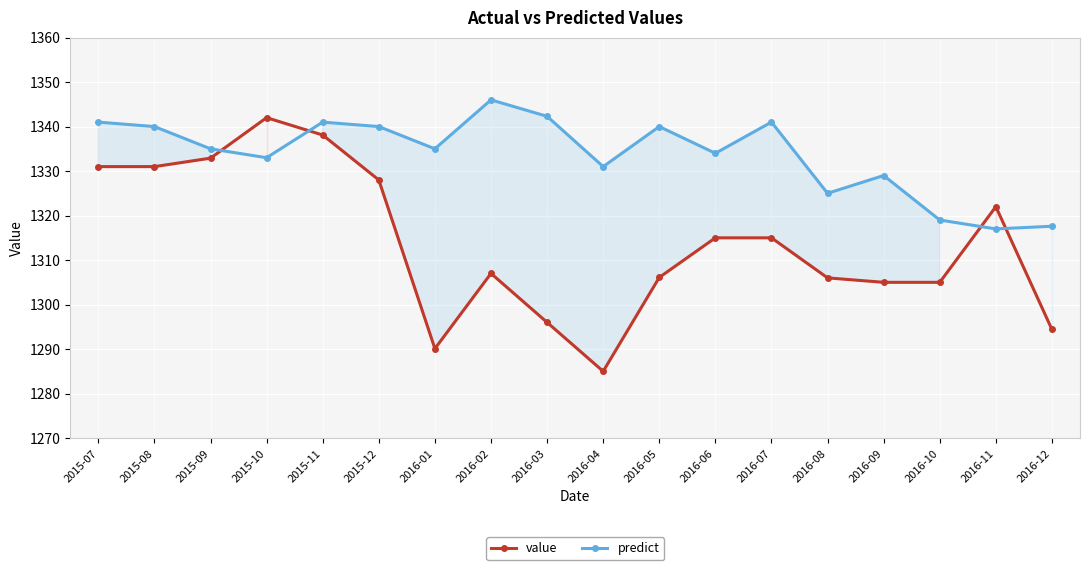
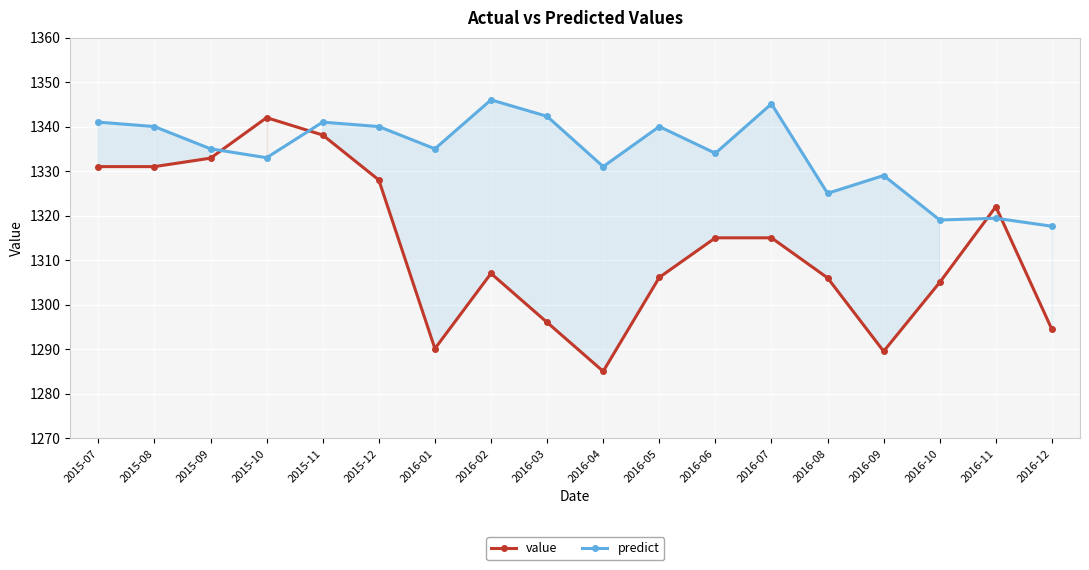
predict, 2016-07: 1341 -> 1345
value, 2016-09: 1305 -> 1290
predict, 2016-11: 1317 -> 1319
